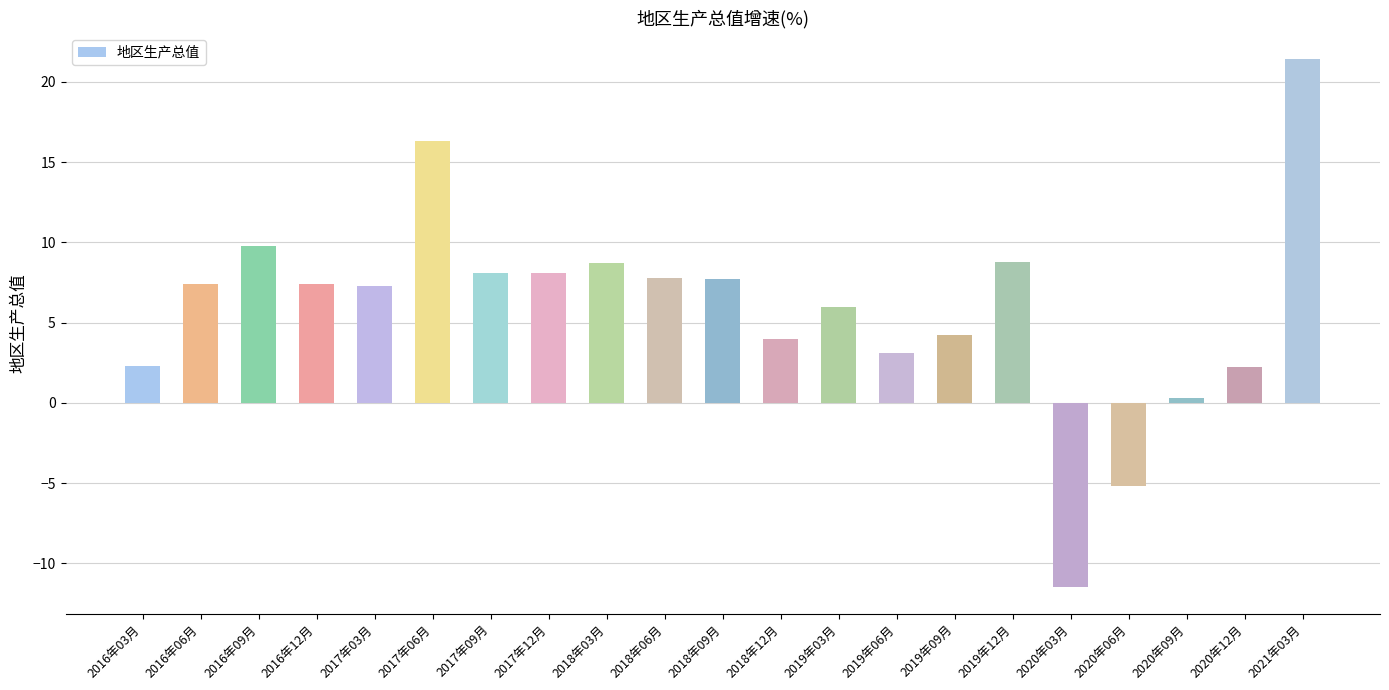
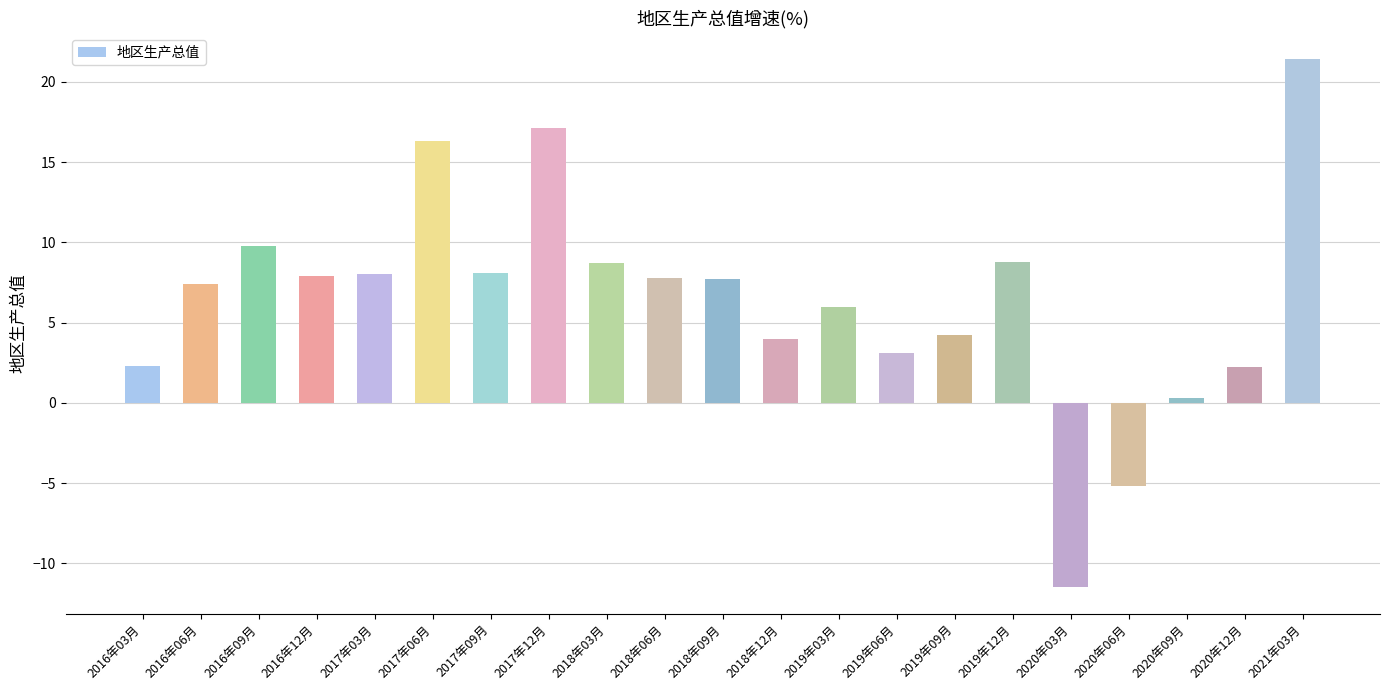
2016年12月: 7.4 -> 7.9
2017年03月: 7.3 -> 8.0
2017年12月: 8.1 -> 17.1
